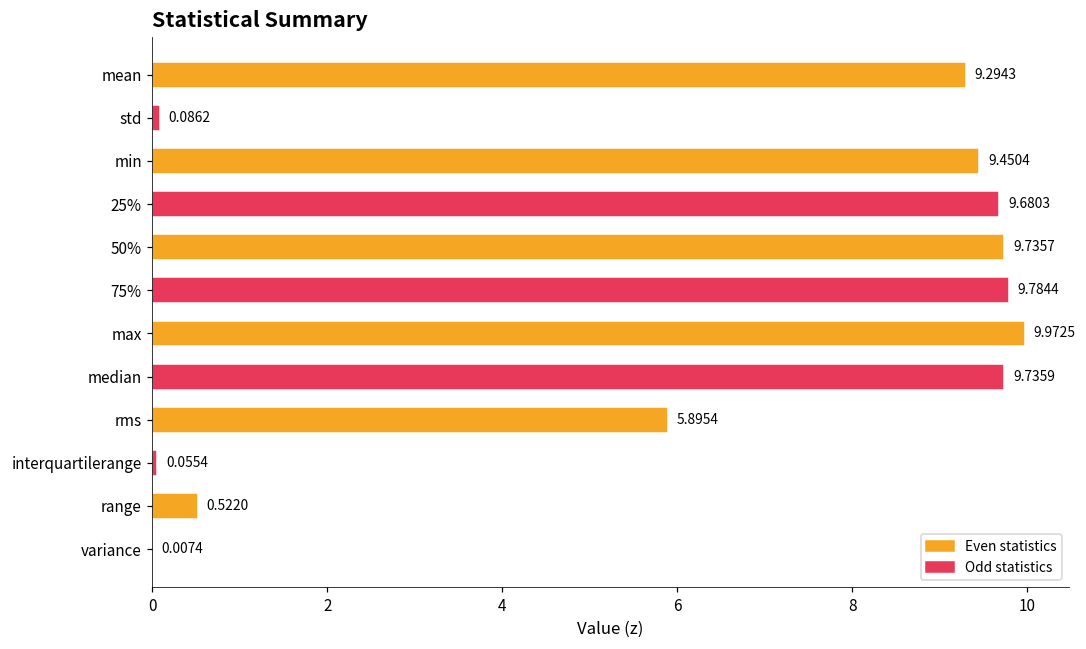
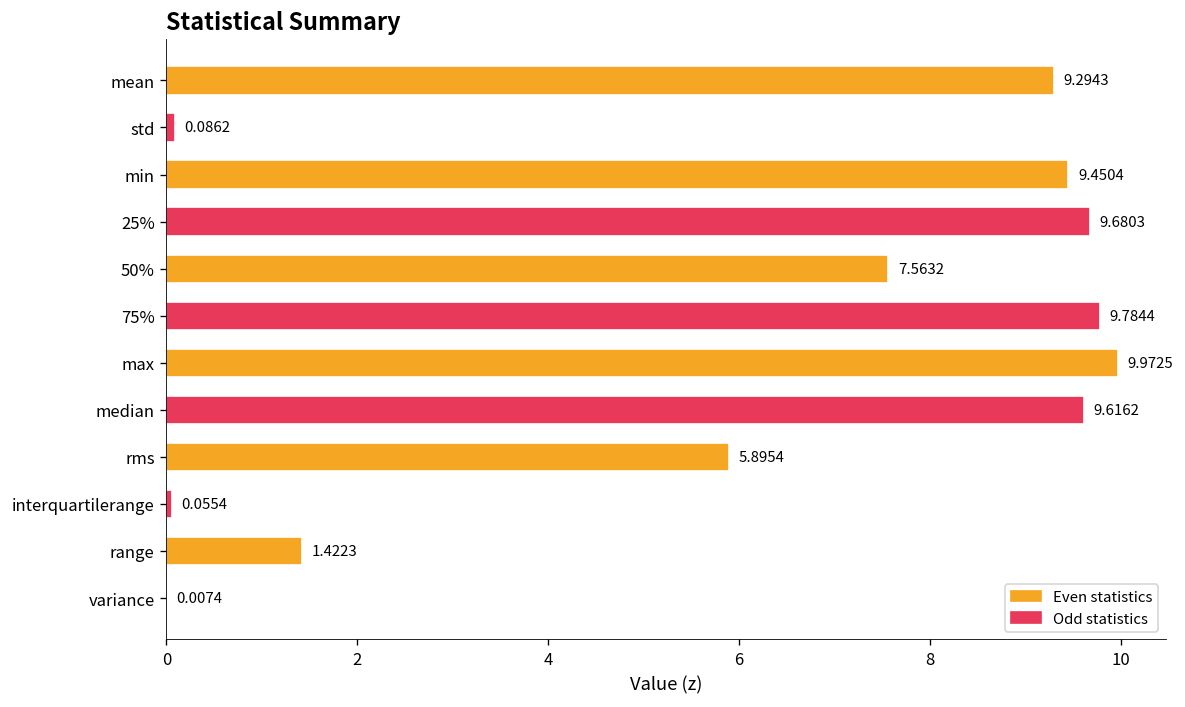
50%: 9.7357 -> 7.5632
median: 9.7359 -> 9.6162
range: 0.5220 -> 1.4223
